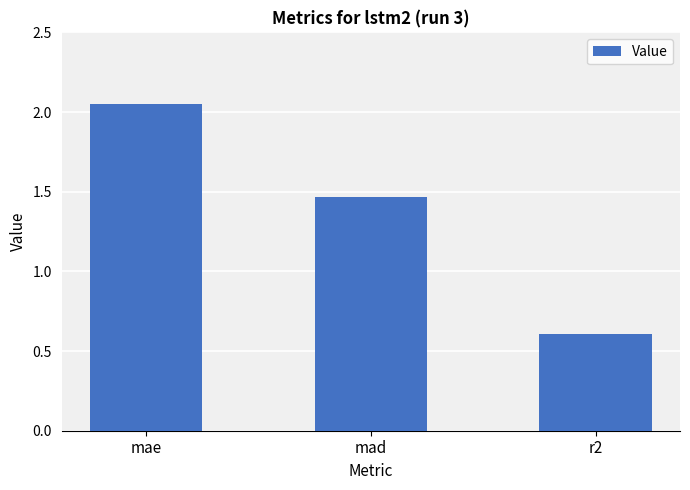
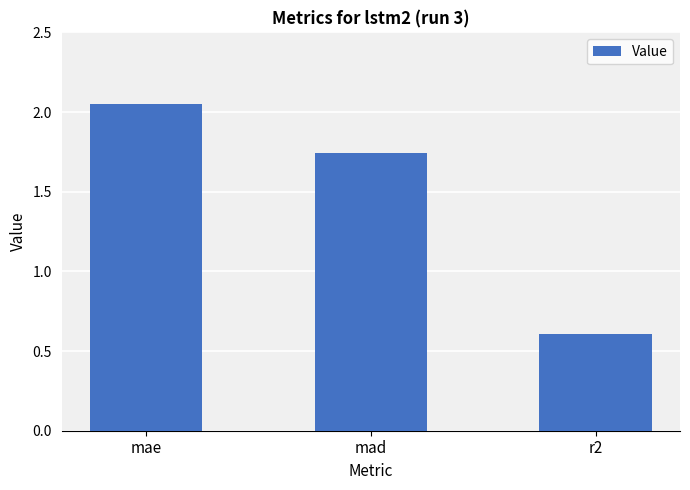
mad: 1.47 -> 1.74
